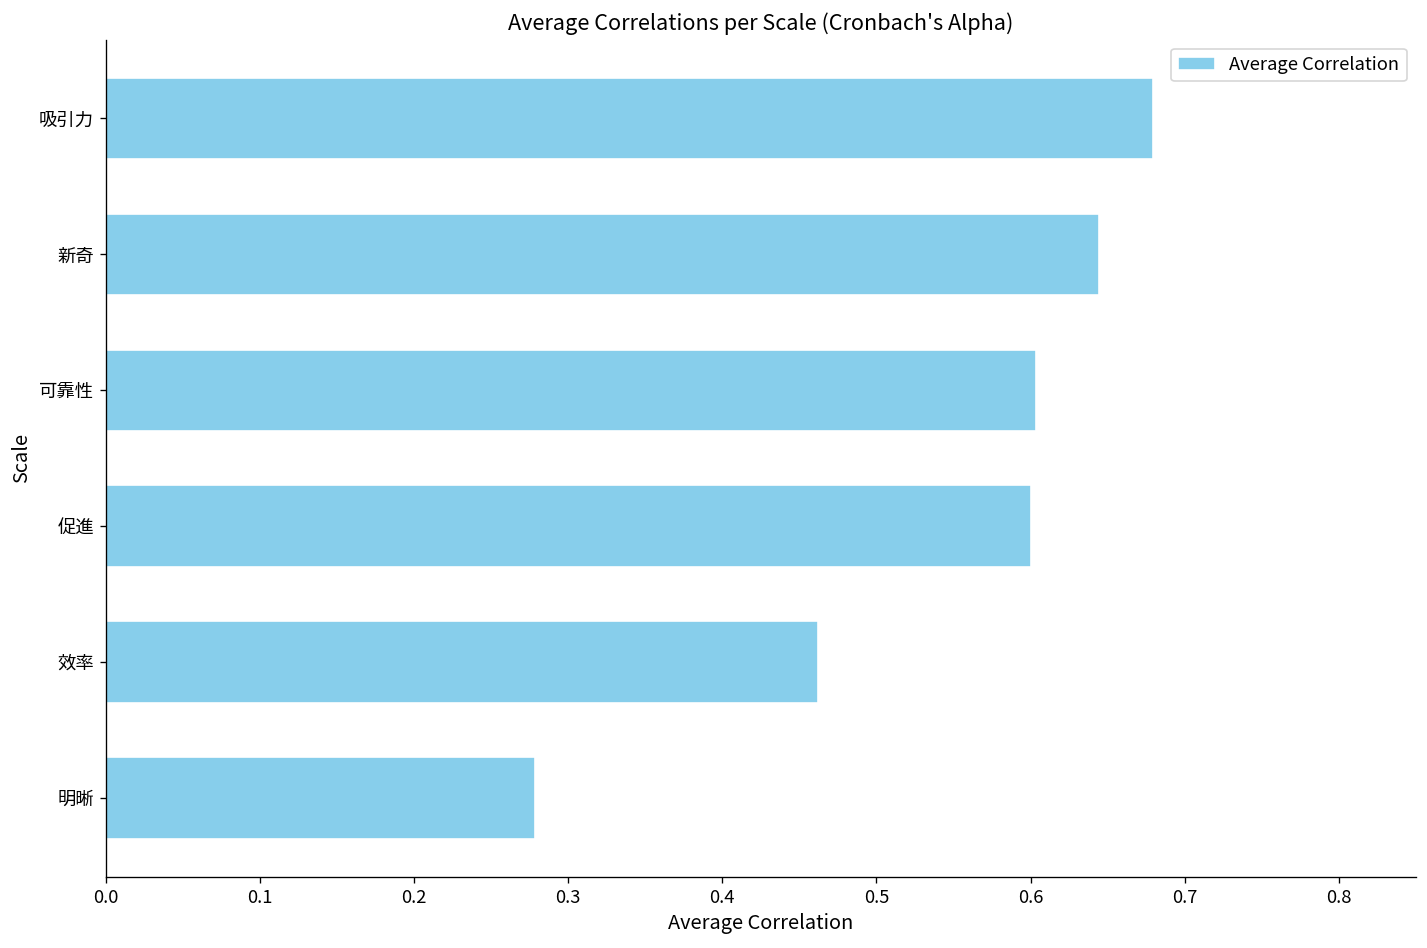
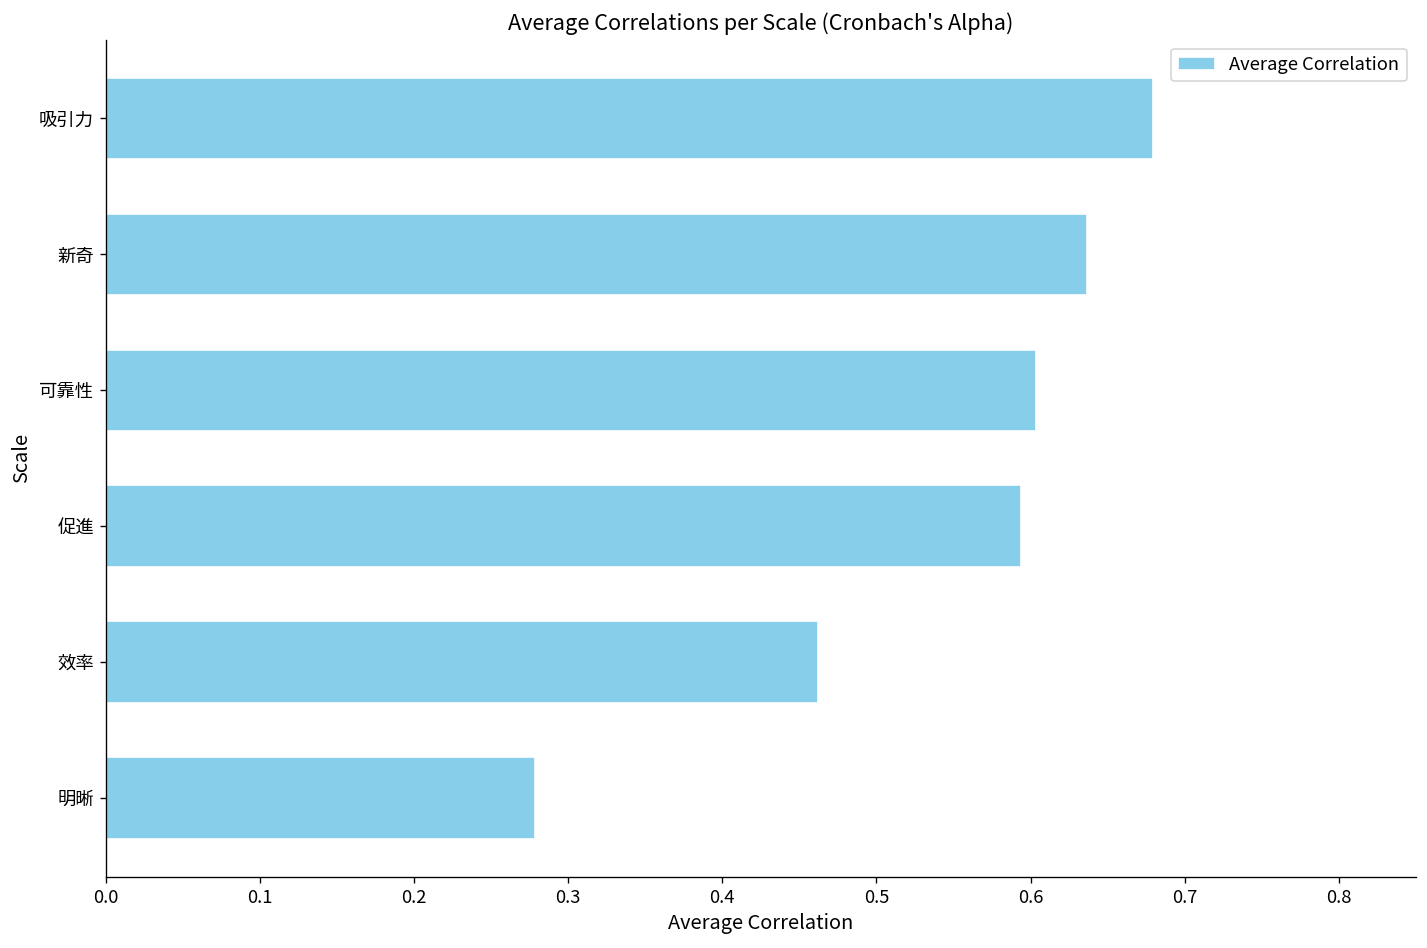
新奇: 0.645 -> 0.637
促進: 0.600 -> 0.594
